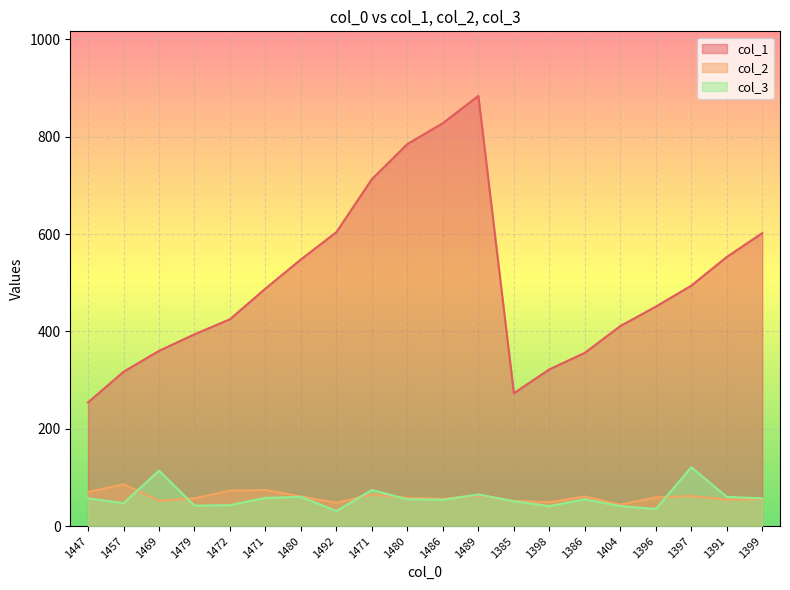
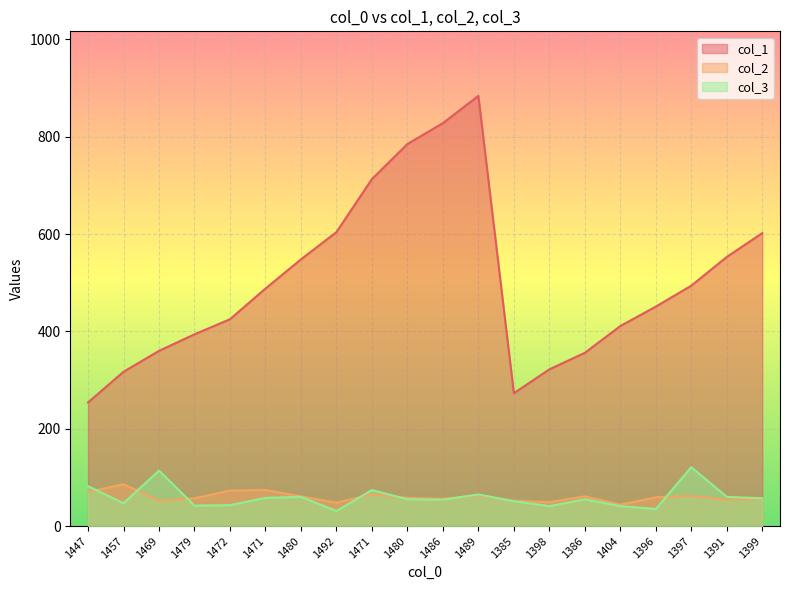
col_3, 1447: 60 -> 80
